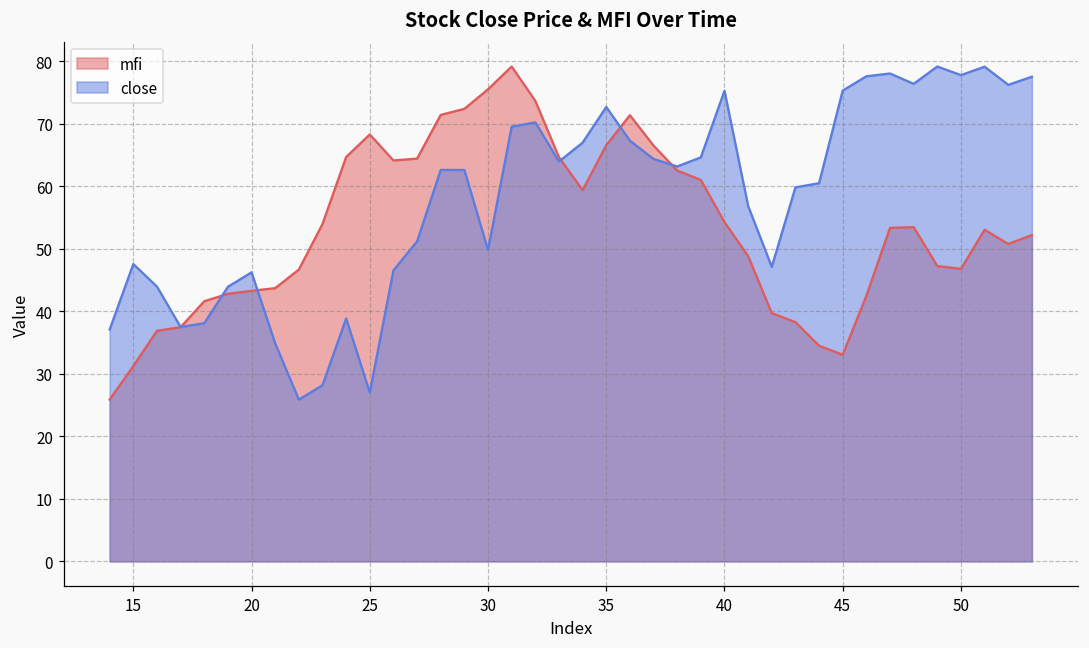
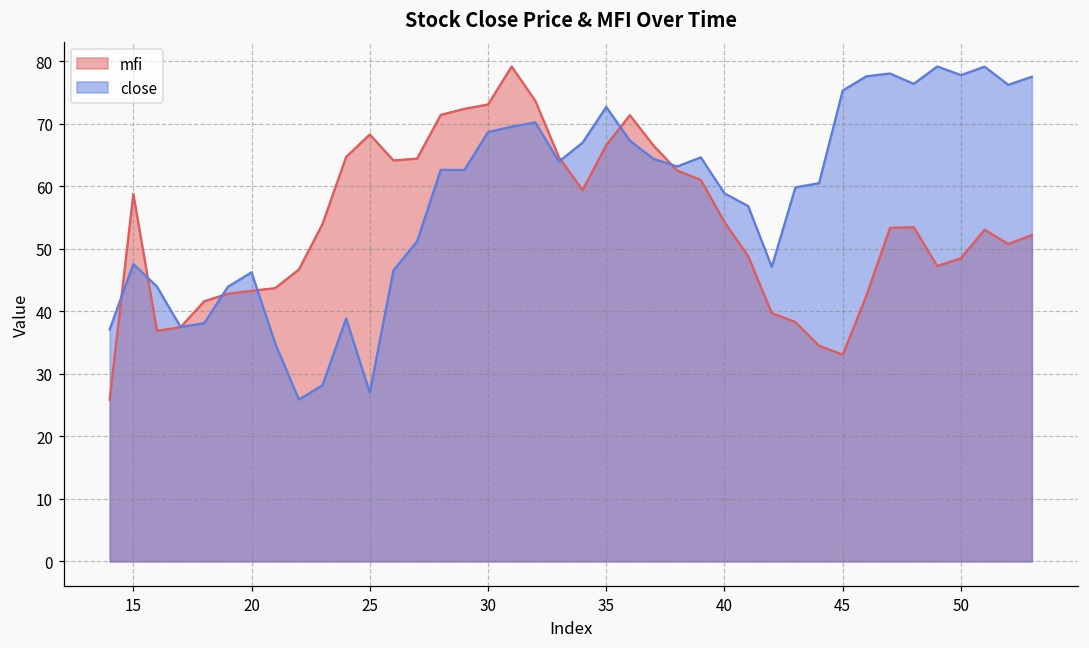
mfi, 15: 31 -> 59
mfi, 30: 75 -> 73
close, 30: 50 -> 69
close, 40: 75 -> 59
mfi, 50: 47 -> 48
